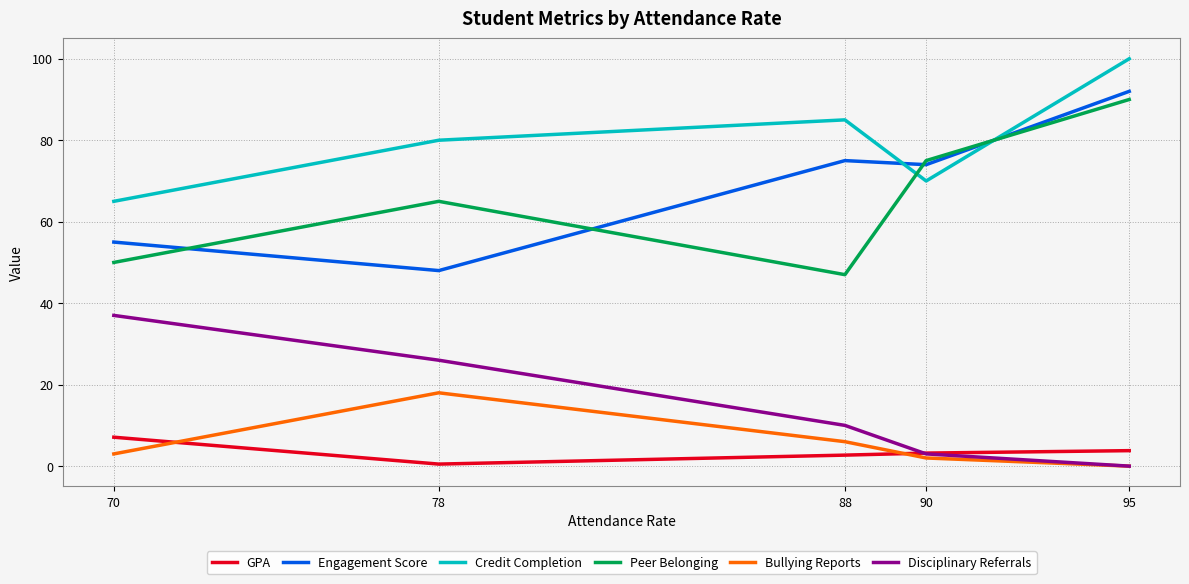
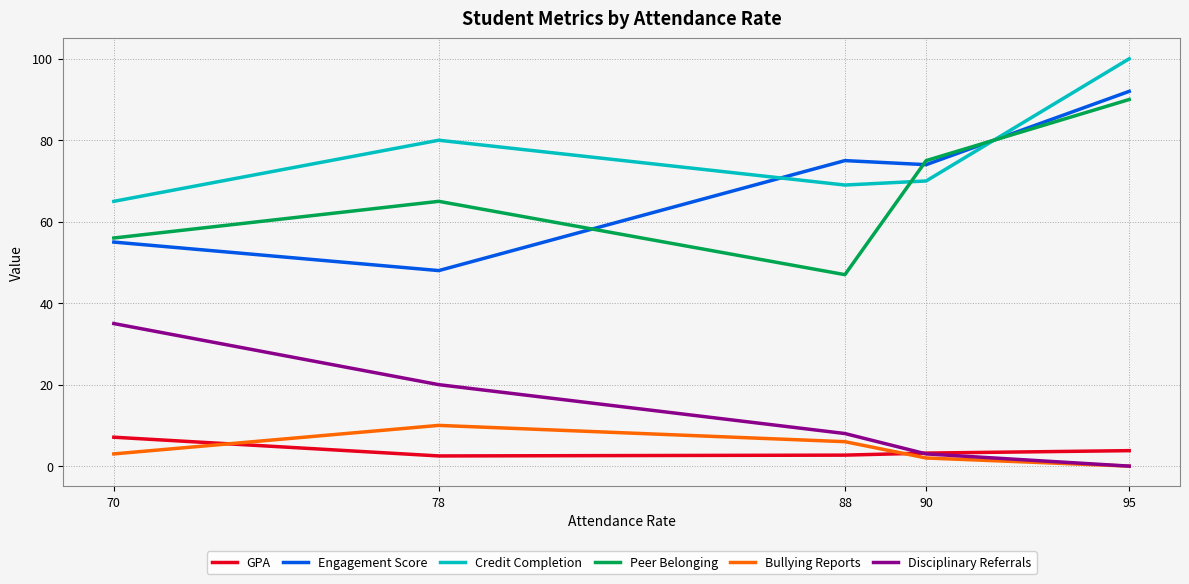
Peer Belonging, 70: 50 -> 56
Disciplinary Referrals, 70: 37 -> 35
GPA, 78: 1 -> 3
Bullying Reports, 78: 18 -> 10
Disciplinary Referrals, 78: 26 -> 20
Credit Completion, 88: 85 -> 69
Disciplinary Referrals, 88: 10 -> 8
